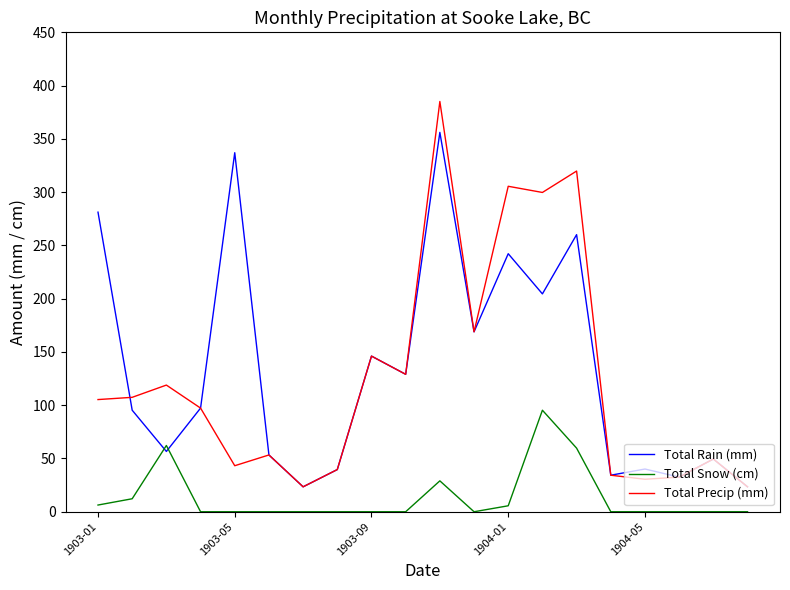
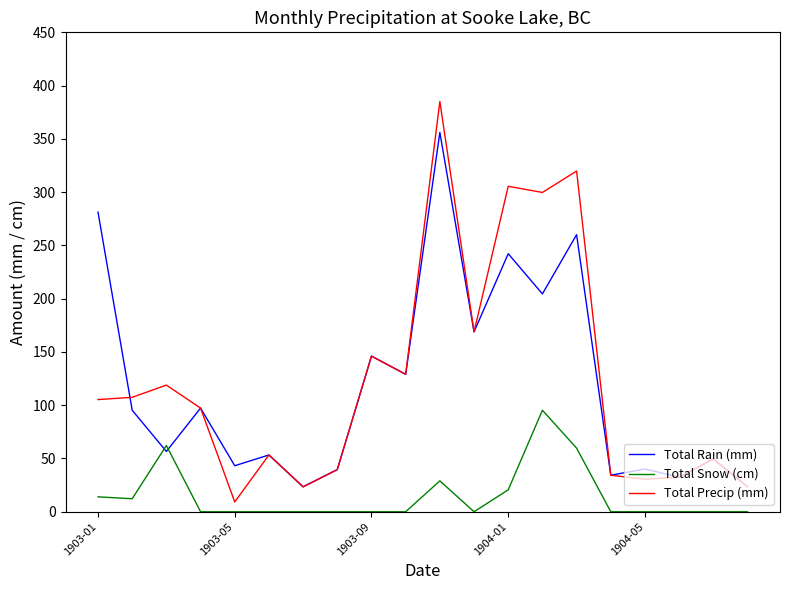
Total Snow (cm), 1903-01: 6 -> 14
Total Rain (mm), 1903-05: 337 -> 43
Total Precip (mm), 1903-05: 43 -> 9
Total Snow (cm), 1904-01: 6 -> 21
